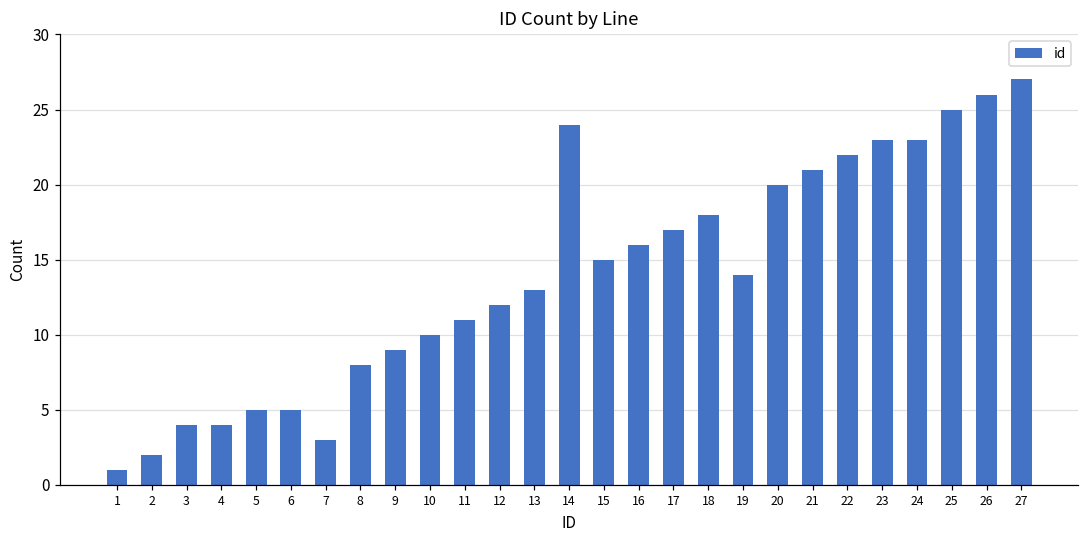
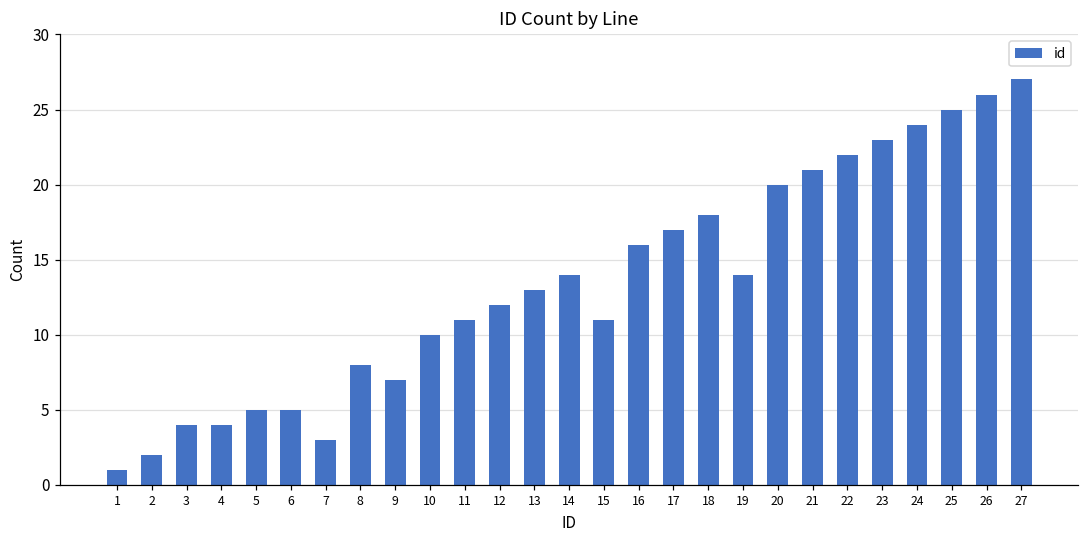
9: 9 -> 7
14: 24 -> 14
15: 15 -> 11
24: 23 -> 24
